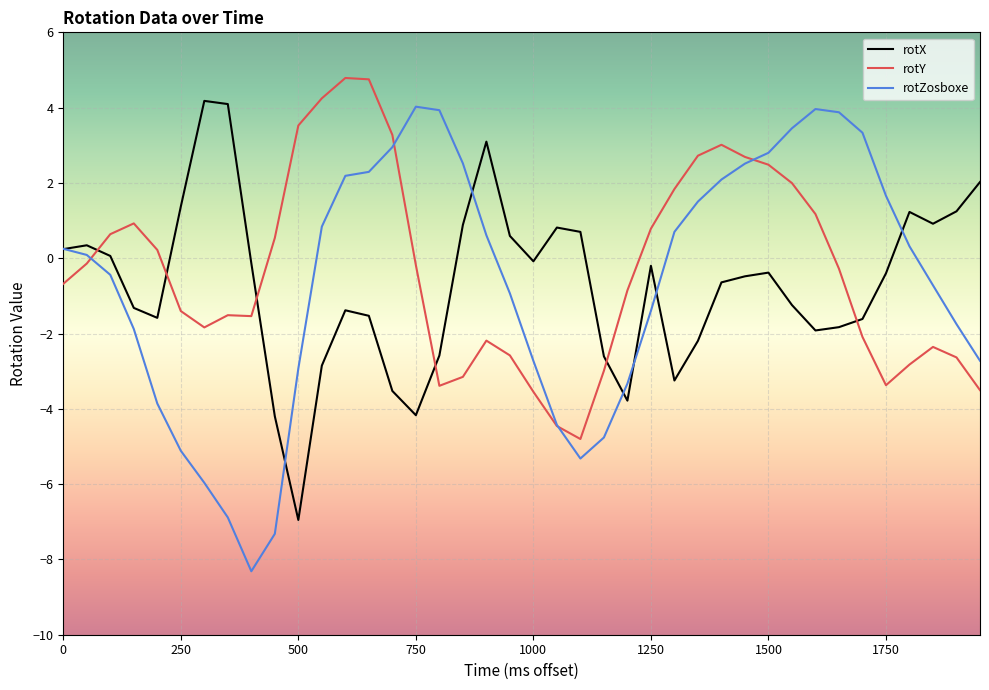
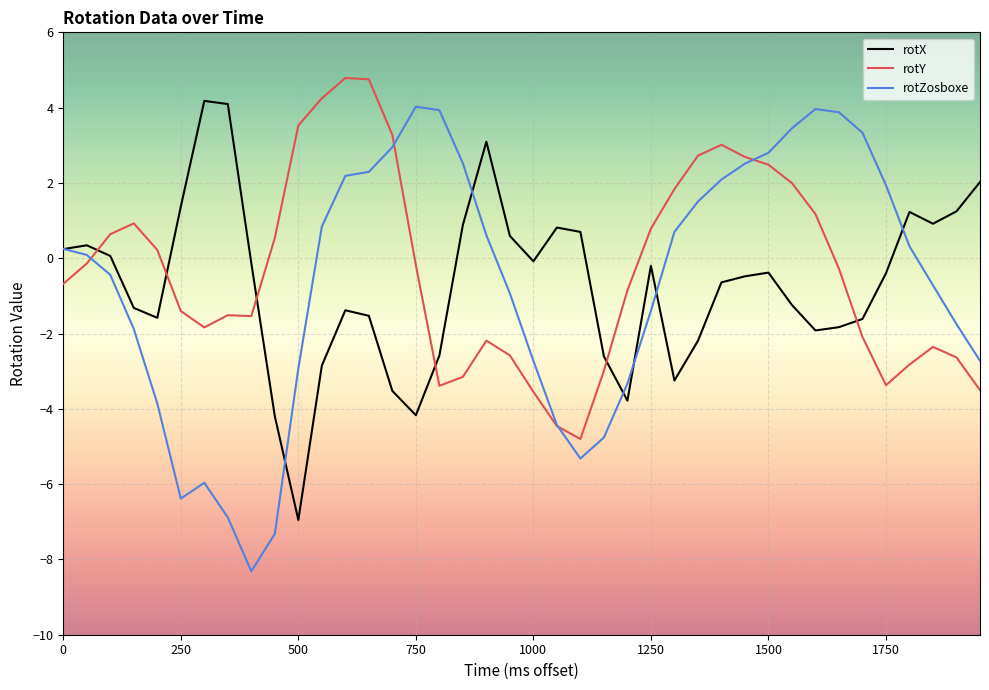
rotZosboxe, 250: -5.1 -> -6.4
rotZosboxe, 1750: 1.7 -> 1.9
